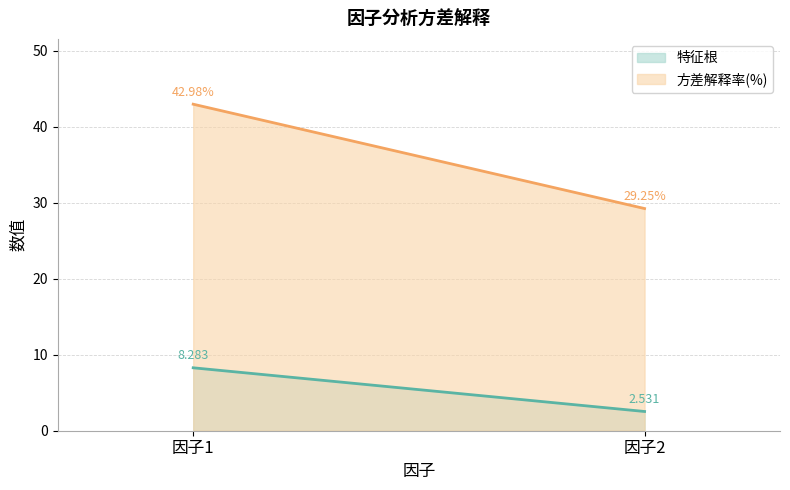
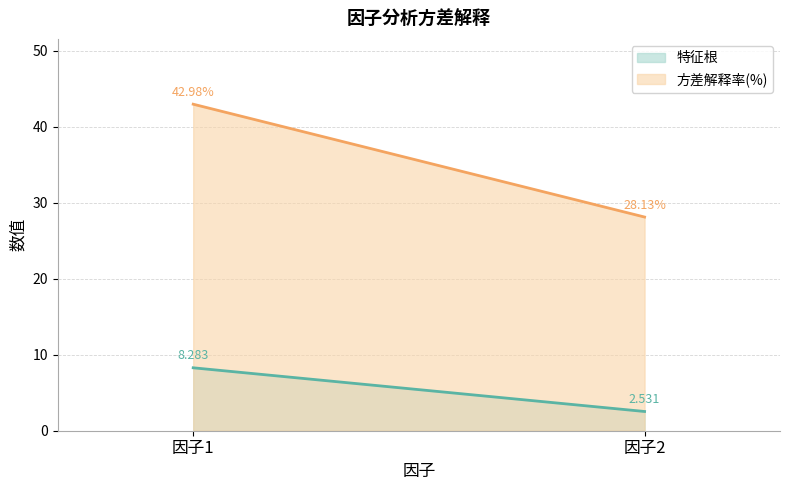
方差解释率(%), 因子2: 29.25% -> 28.13%
